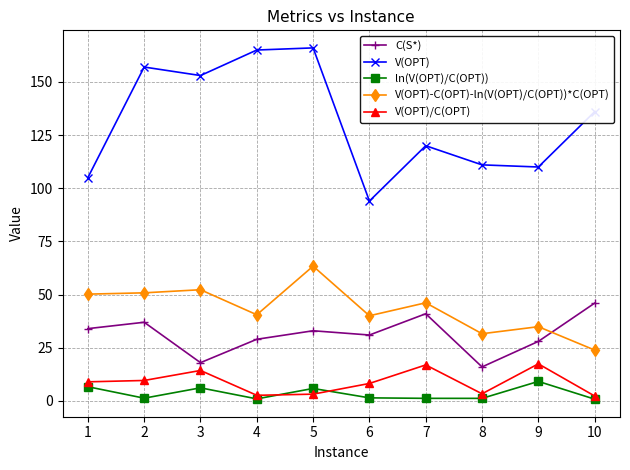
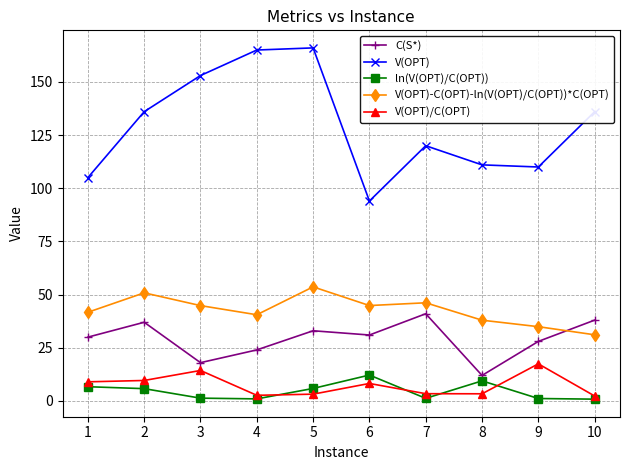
C(S*), 1: 34 -> 30
V(OPT)-C(OPT)-ln(V(OPT)/C(OPT))*C(OPT), 1: 50 -> 42
V(OPT), 2: 157 -> 136
ln(V(OPT)/C(OPT)), 2: 1 -> 6
ln(V(OPT)/C(OPT)), 3: 6 -> 1
V(OPT)-C(OPT)-ln(V(OPT)/C(OPT))*C(OPT), 3: 52 -> 45
C(S*), 4: 29 -> 24
V(OPT)-C(OPT)-ln(V(OPT)/C(OPT))*C(OPT), 5: 63 -> 54
ln(V(OPT)/C(OPT)), 6: 1 -> 12
V(OPT)-C(OPT)-ln(V(OPT)/C(OPT))*C(OPT), 6: 40 -> 45
V(OPT)/C(OPT), 7: 17 -> 3
C(S*), 8: 16 -> 12
ln(V(OPT)/C(OPT)), 8: 1 -> 9
V(OPT)-C(OPT)-ln(V(OPT)/C(OPT))*C(OPT), 8: 32 -> 38
ln(V(OPT)/C(OPT)), 9: 9 -> 1
C(S*), 10: 46 -> 38
V(OPT)-C(OPT)-ln(V(OPT)/C(OPT))*C(OPT), 10: 24 -> 31
